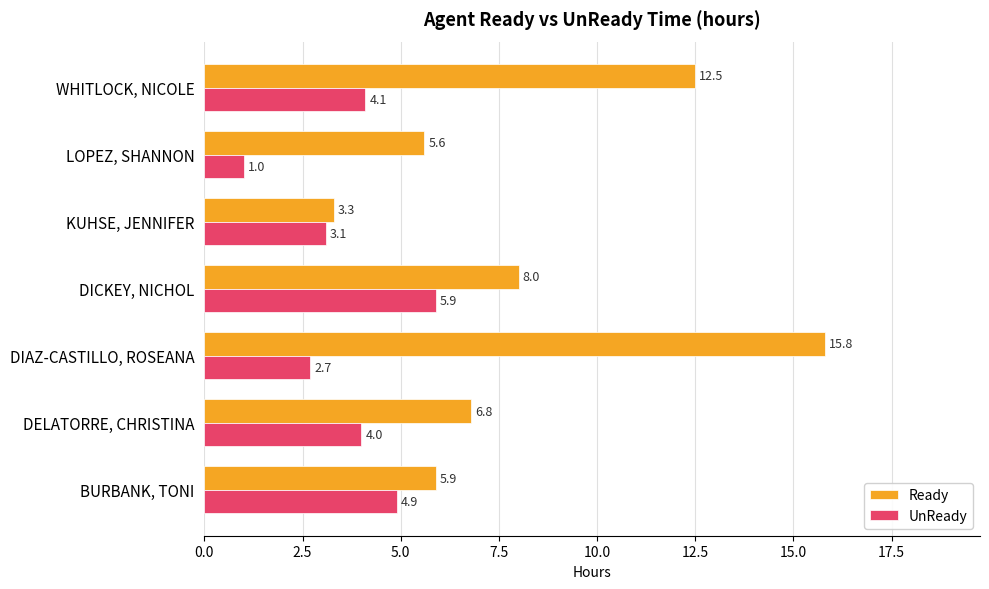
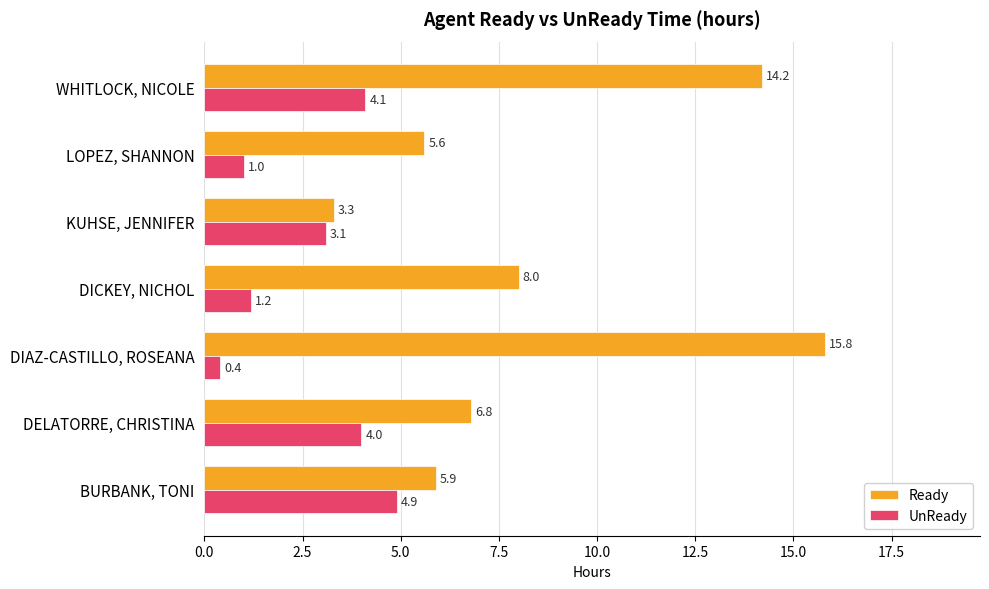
Ready, WHITLOCK, NICOLE: 12.5 -> 14.2
UnReady, DICKEY, NICHOL: 5.9 -> 1.2
UnReady, DIAZ-CASTILLO, ROSEANA: 2.7 -> 0.4
